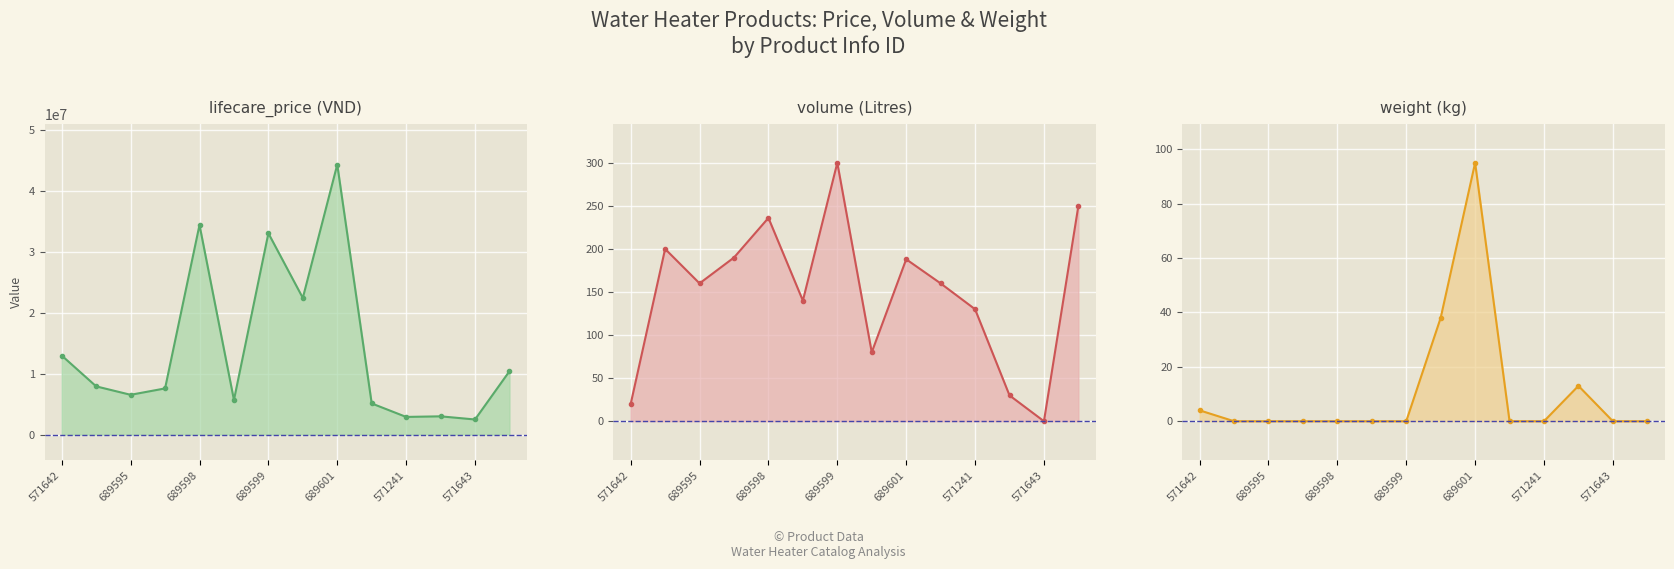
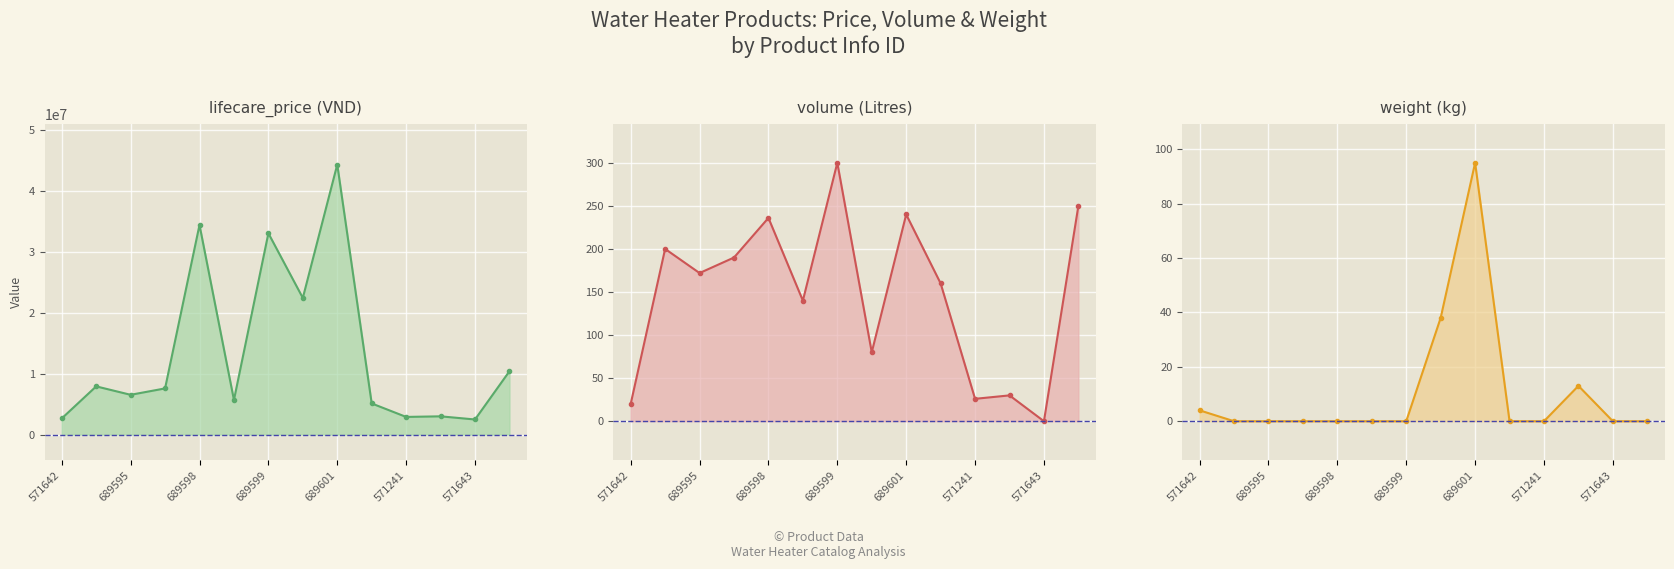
lifecare_price (VND), 571642: 13000000 -> 3000000
volume (Litres), 689595: 160 -> 170
volume (Litres), 689601: 190 -> 240
volume (Litres), 571241: 130 -> 30
